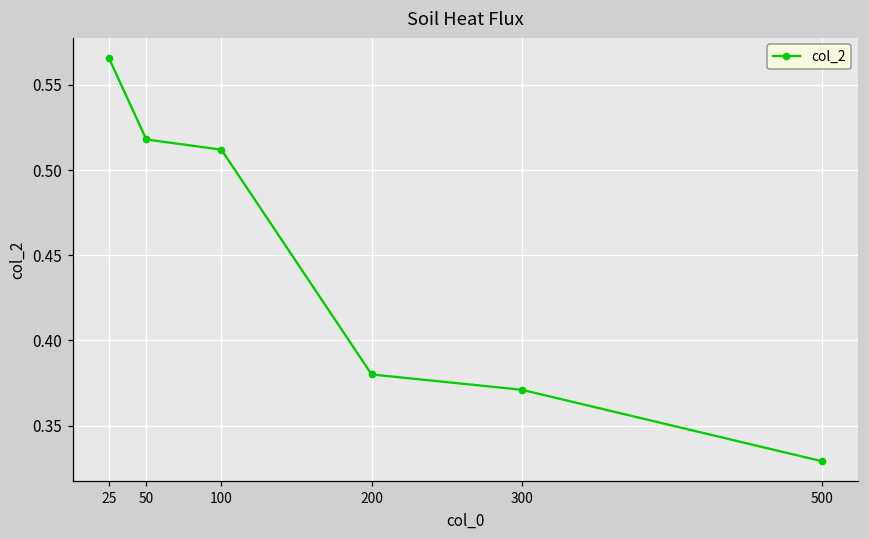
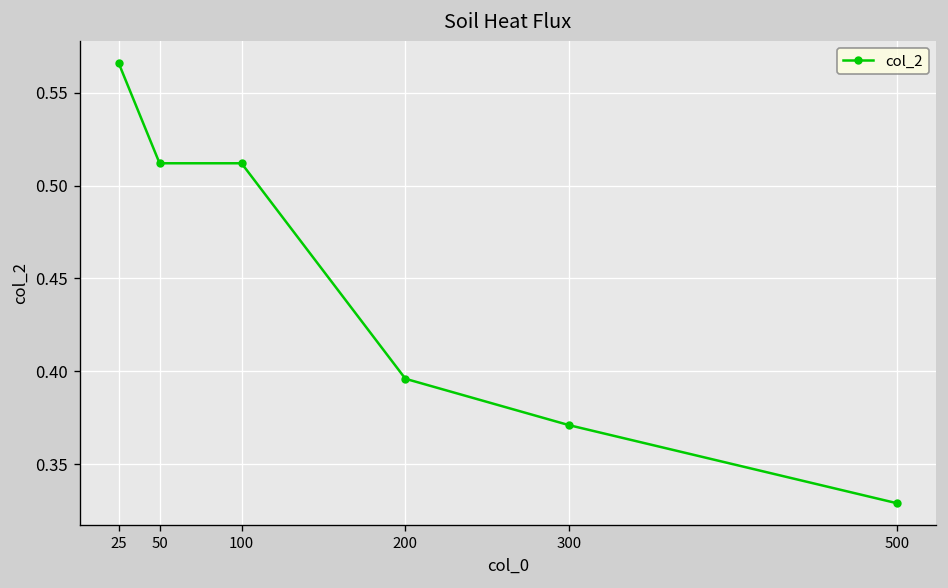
50: 0.518 -> 0.512
200: 0.380 -> 0.396
